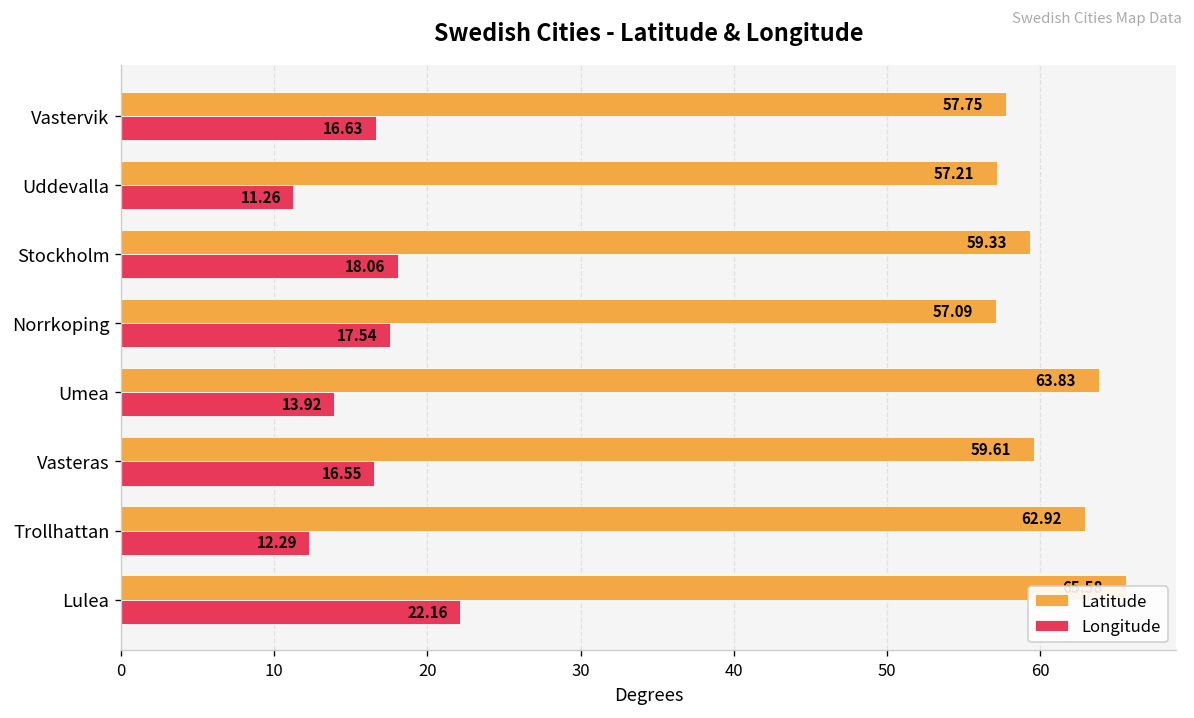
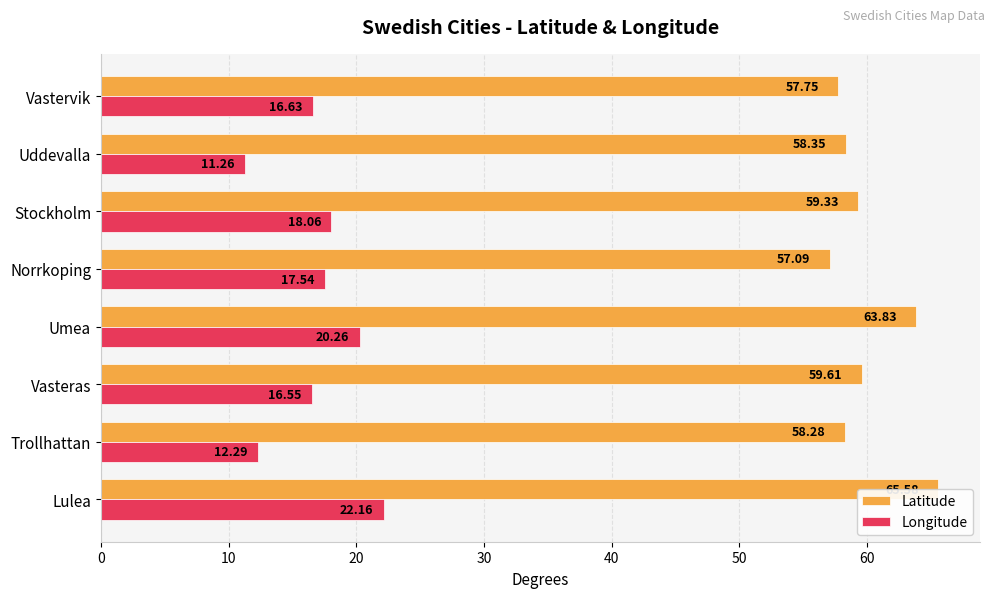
Latitude, Uddevalla: 57.21 -> 58.35
Longitude, Umea: 13.92 -> 20.26
Latitude, Trollhattan: 62.92 -> 58.28
